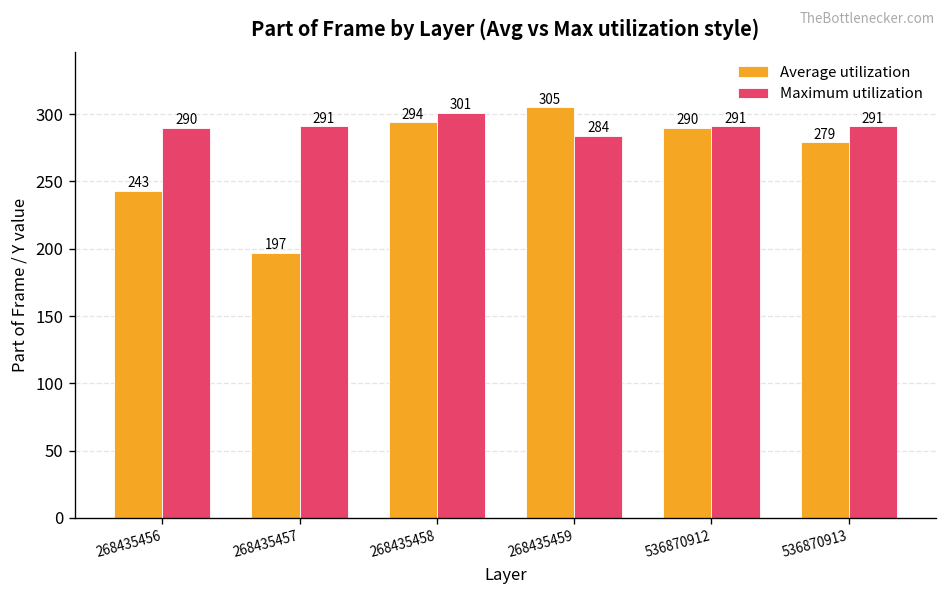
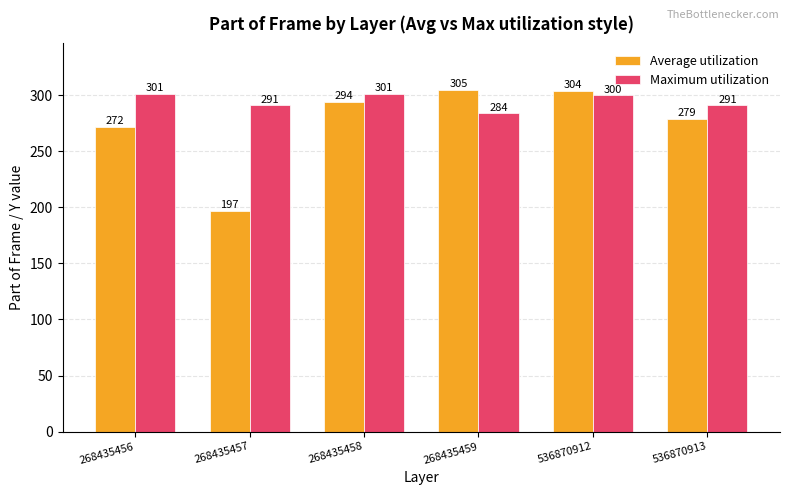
Average utilization, 268435456: 243 -> 272
Maximum utilization, 268435456: 290 -> 301
Average utilization, 536870912: 290 -> 304
Maximum utilization, 536870912: 291 -> 300
